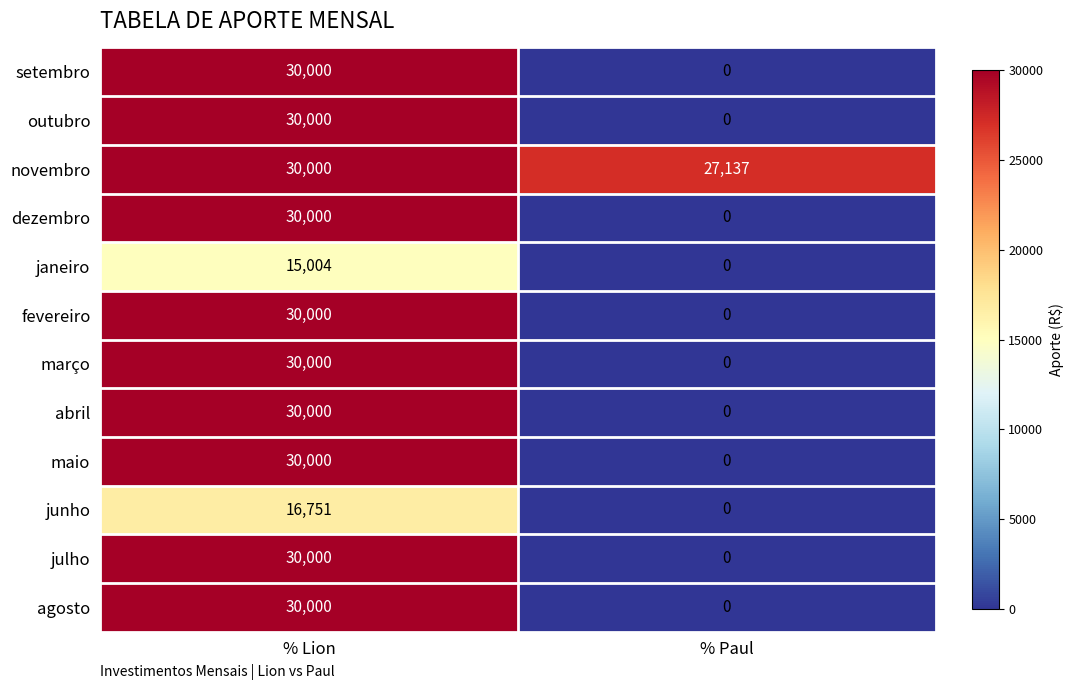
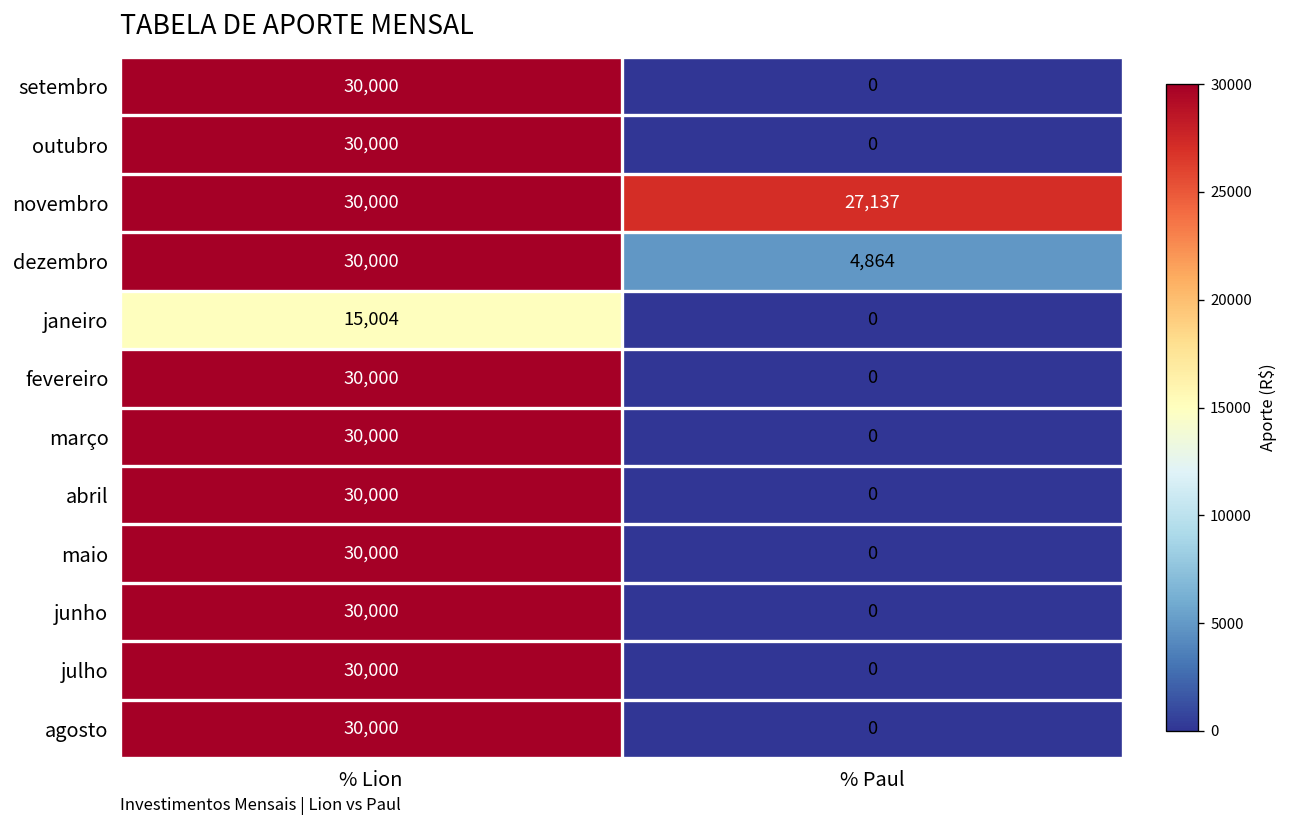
dezembro, % Paul: 0 -> 4,864
junho, % Lion: 16,751 -> 30,000
